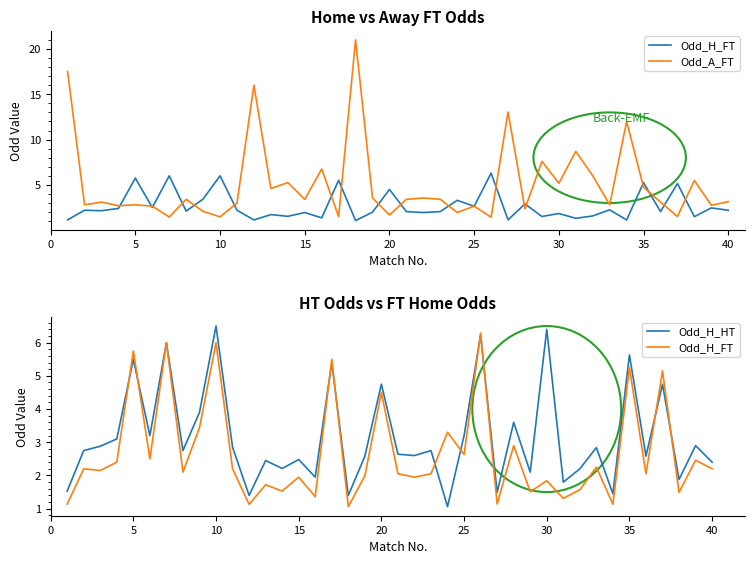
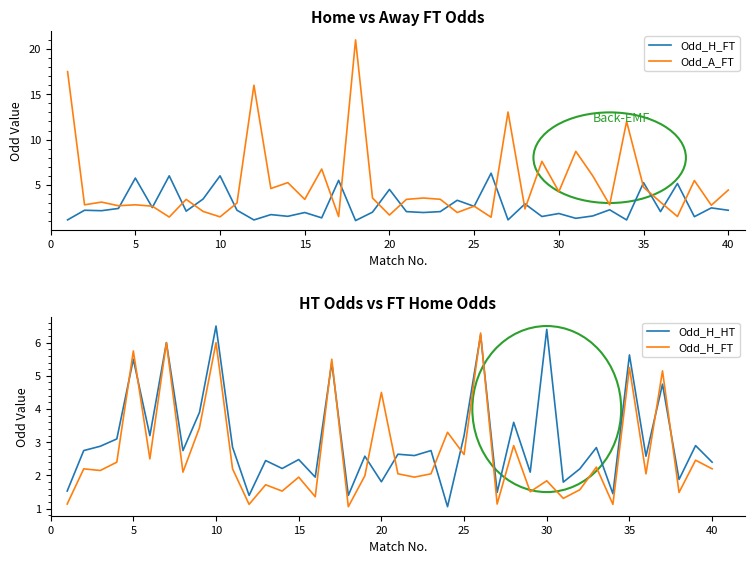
Home vs Away FT Odds, Odd_A_FT, 30: 5 -> 4
Home vs Away FT Odds, Odd_A_FT, 40: 3 -> 4
HT Odds vs FT Home Odds, Odd_H_HT, 20: 4.8 -> 1.8
